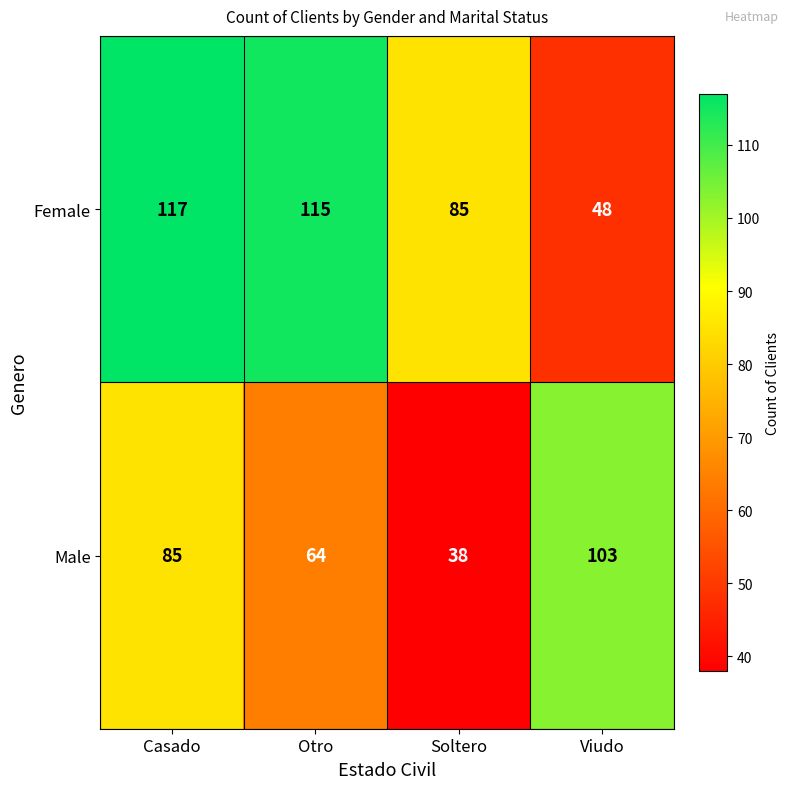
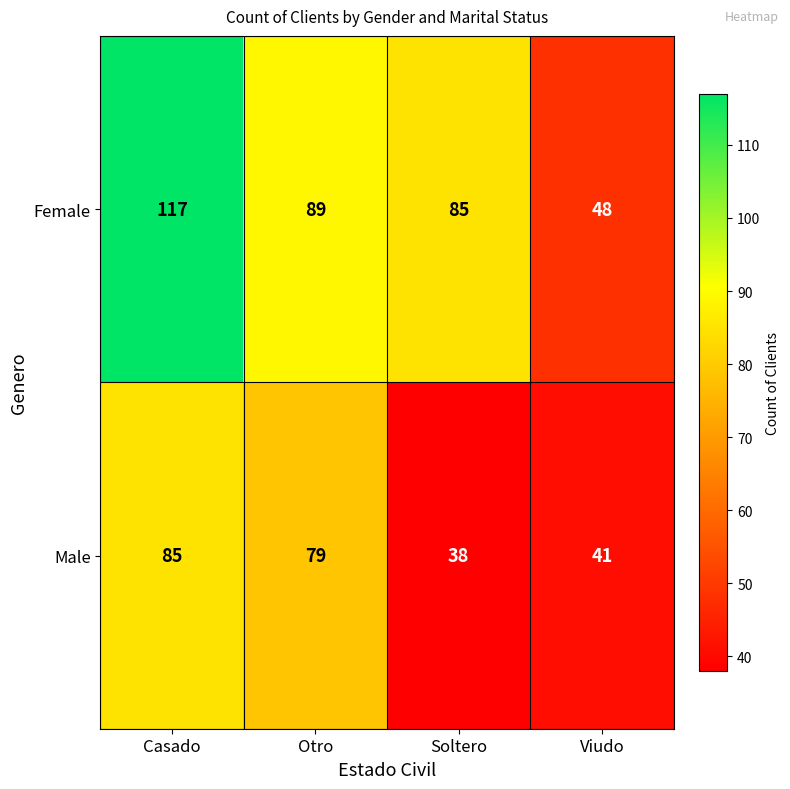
Female, Otro: 115 -> 89
Male, Otro: 64 -> 79
Male, Viudo: 103 -> 41
